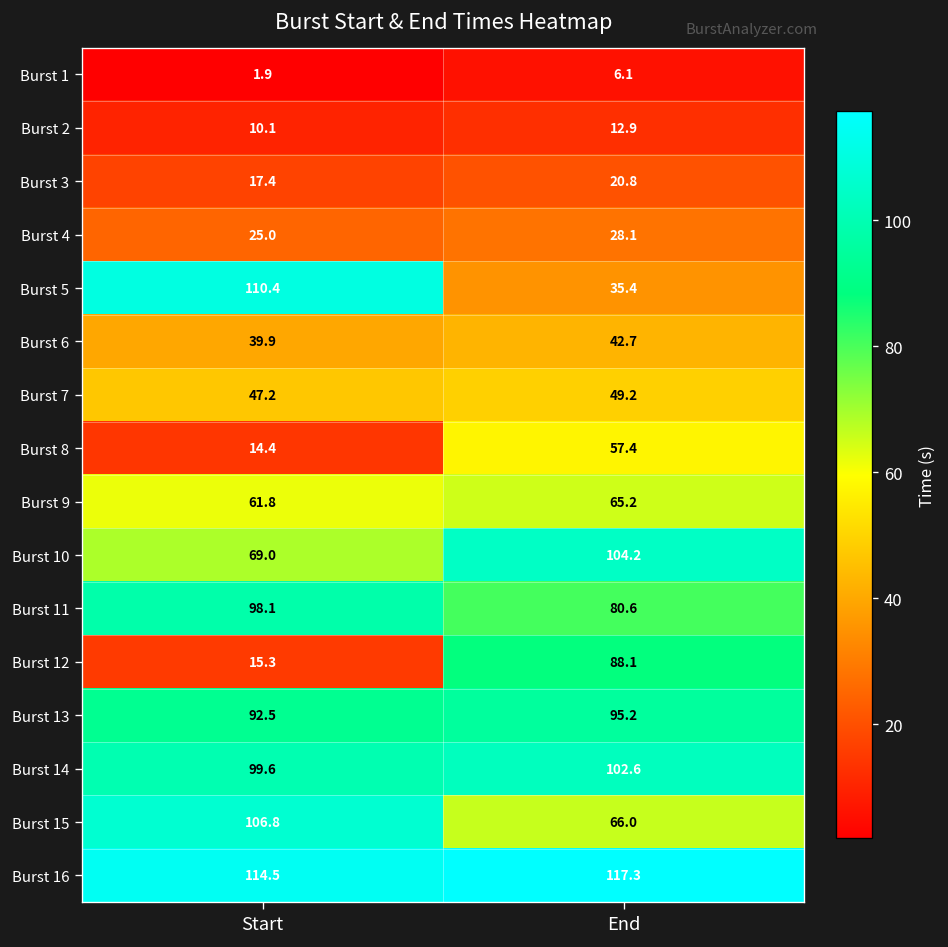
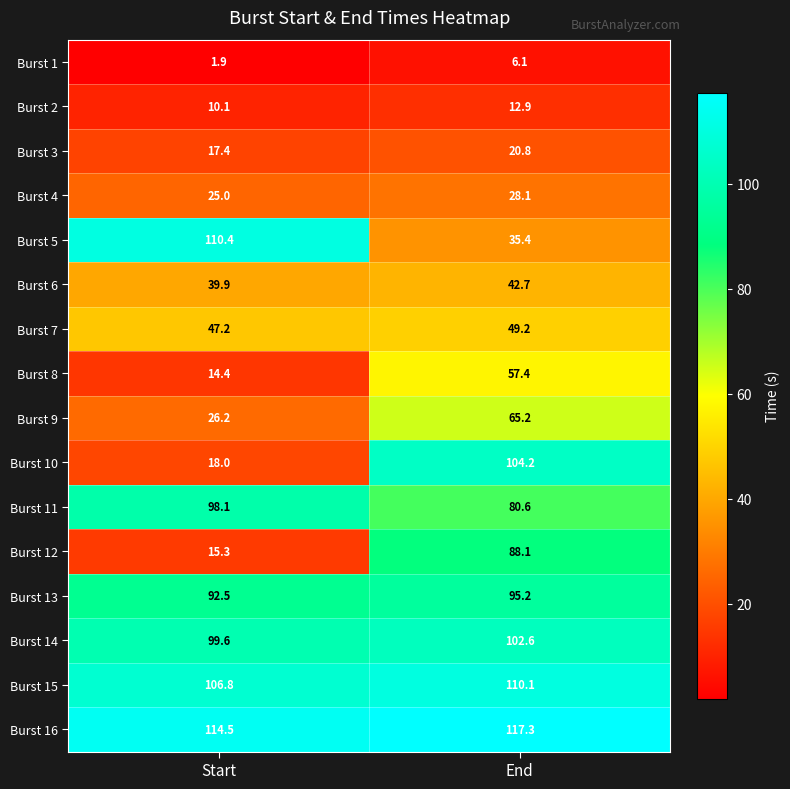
Burst 9, Start: 61.8 -> 26.2
Burst 10, Start: 69.0 -> 18.0
Burst 15, End: 66.0 -> 110.1
